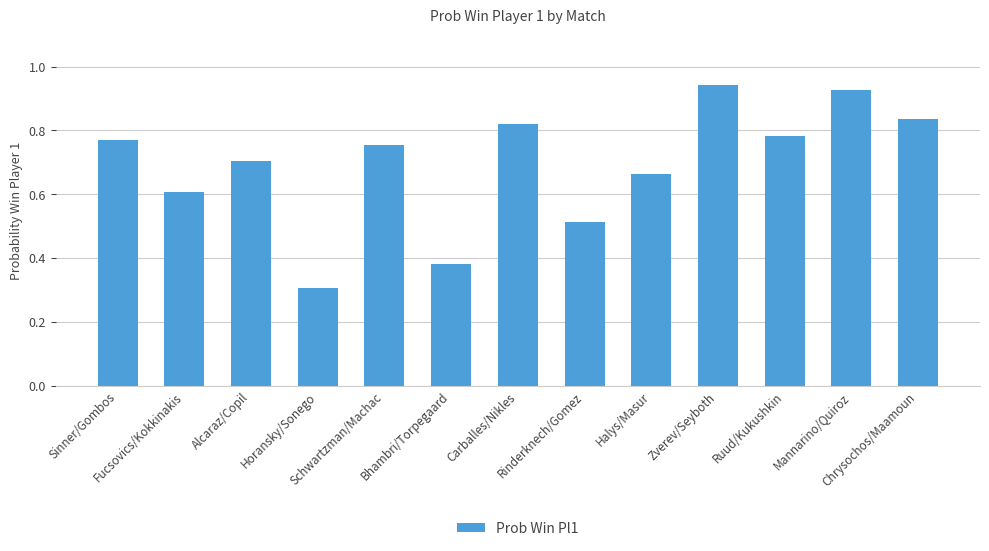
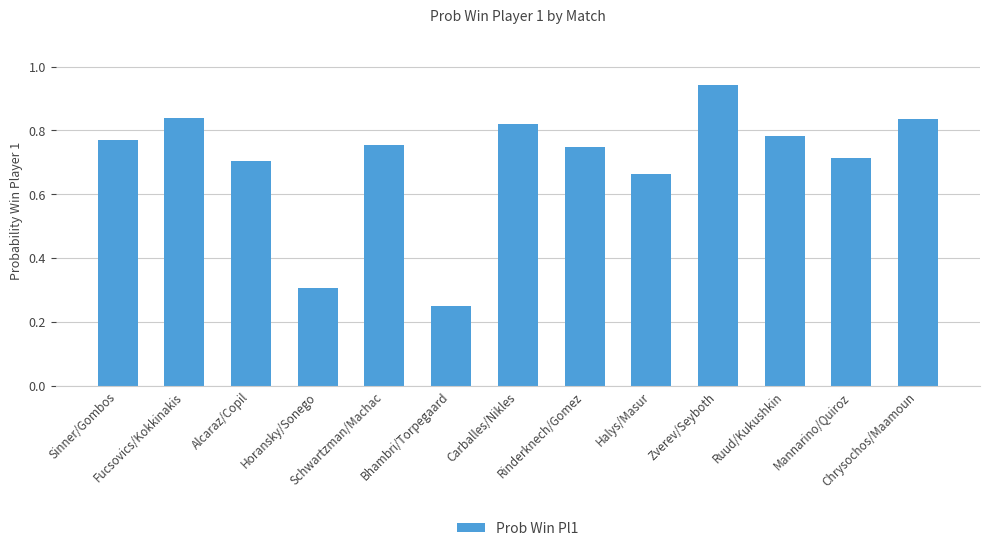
Fucsovics/Kokkinakis: 0.61 -> 0.84
Bhambri/Torpegaard: 0.38 -> 0.25
Rinderknech/Gomez: 0.51 -> 0.75
Mannarino/Quiroz: 0.93 -> 0.71
